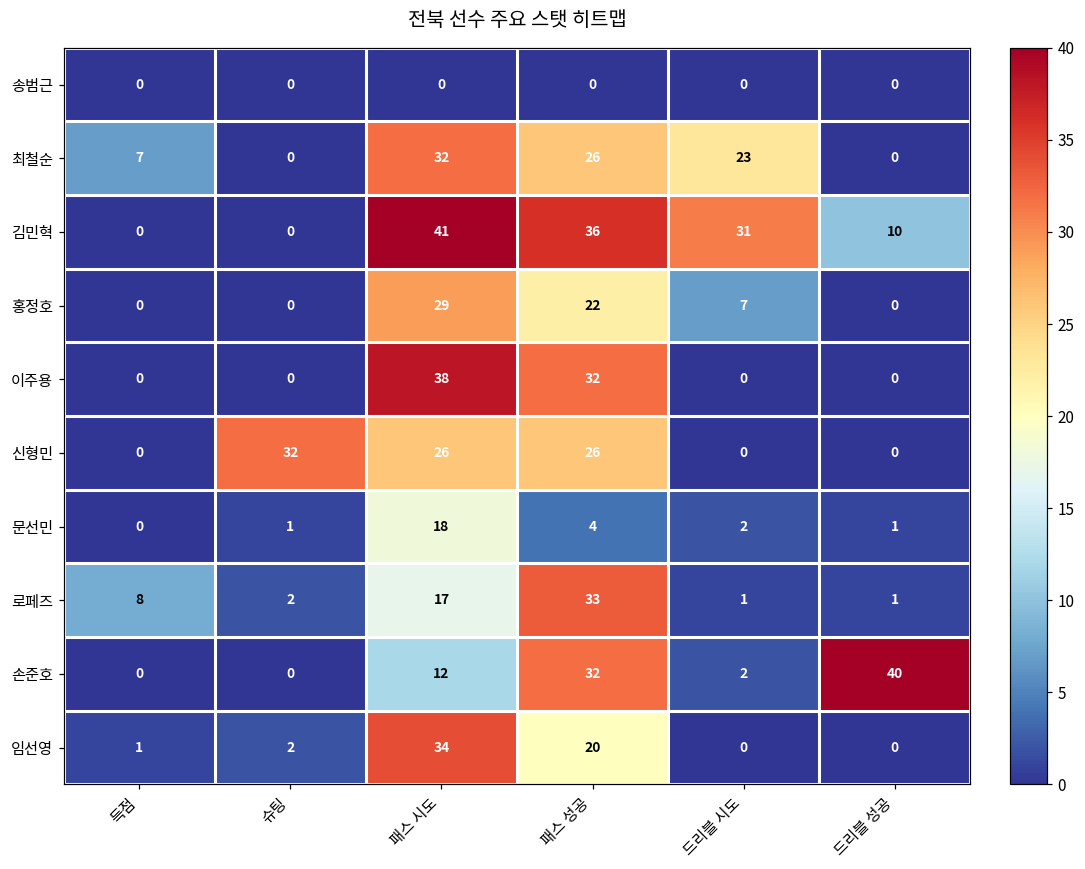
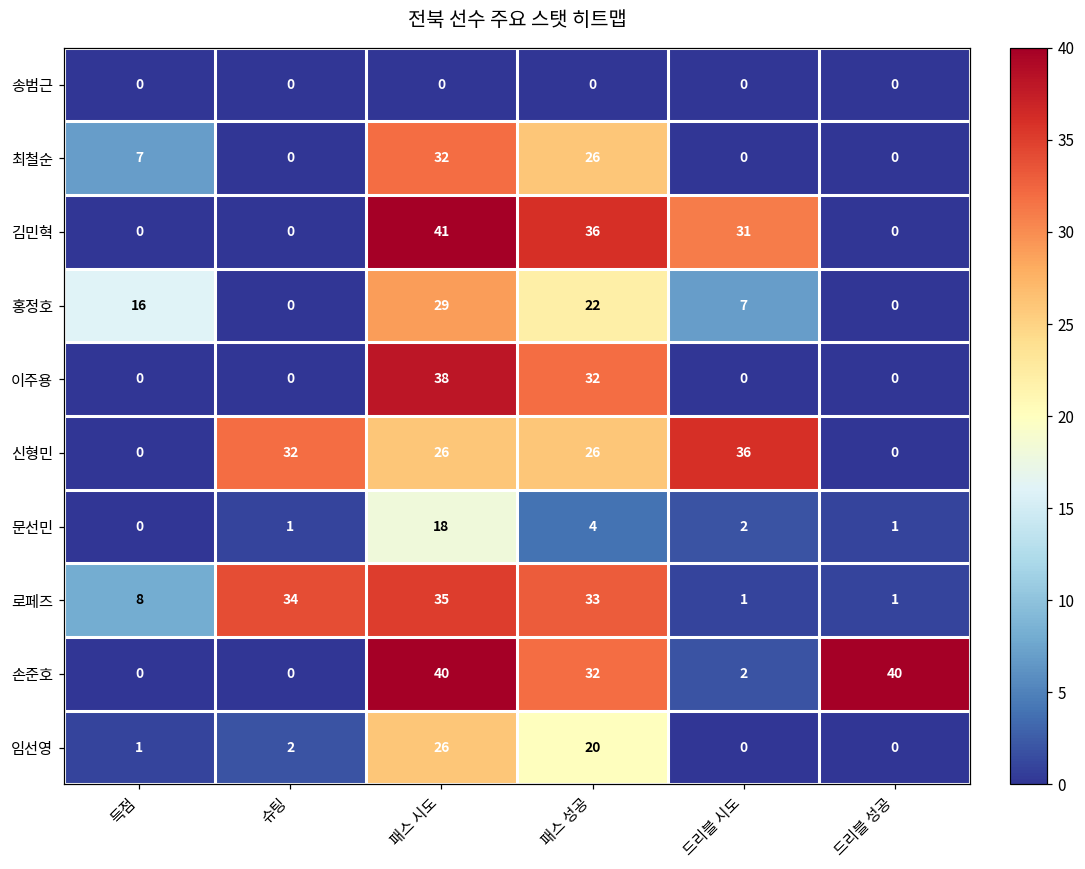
최철순, 드리블 시도: 23 -> 0
김민혁, 드리블 성공: 10 -> 0
홍정호, 득점: 0 -> 16
신형민, 드리블 시도: 0 -> 36
로페즈, 슈팅: 2 -> 34
로페즈, 패스 시도: 17 -> 35
손준호, 패스 시도: 12 -> 40
임선영, 패스 시도: 34 -> 26
